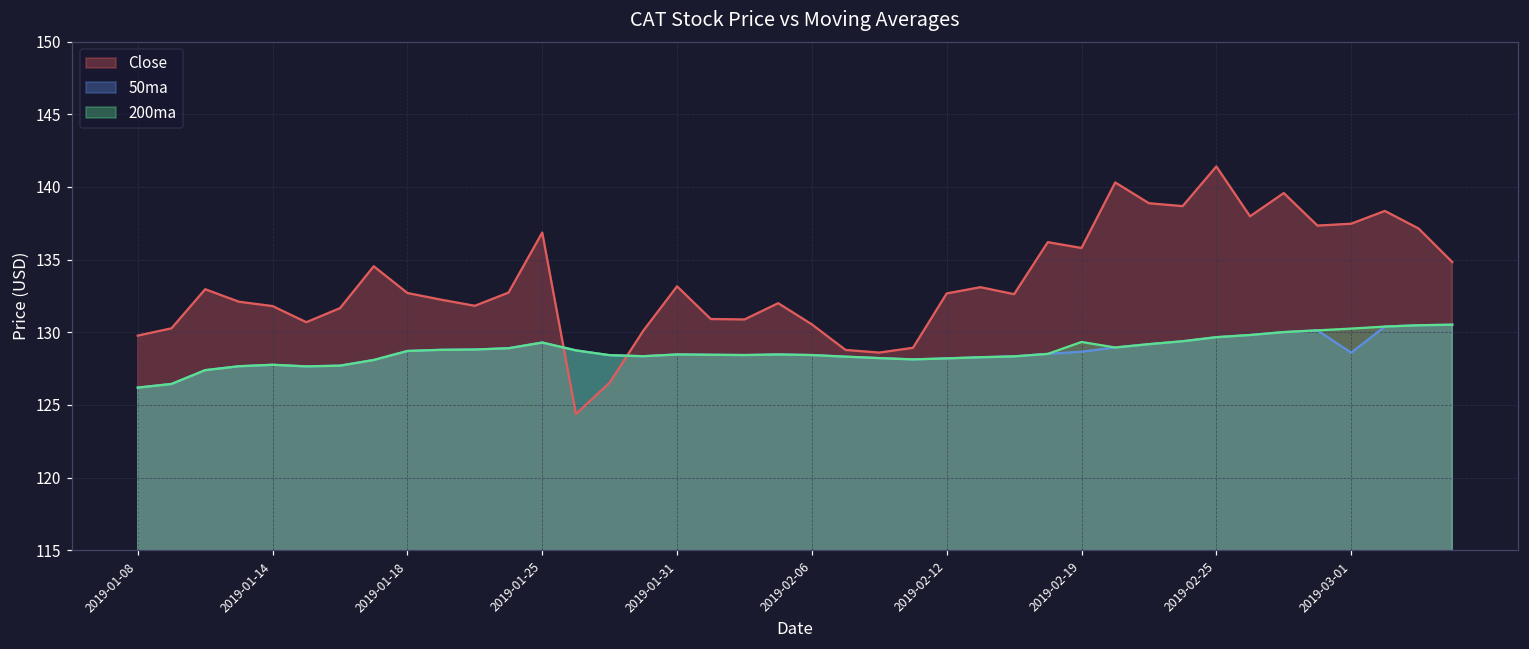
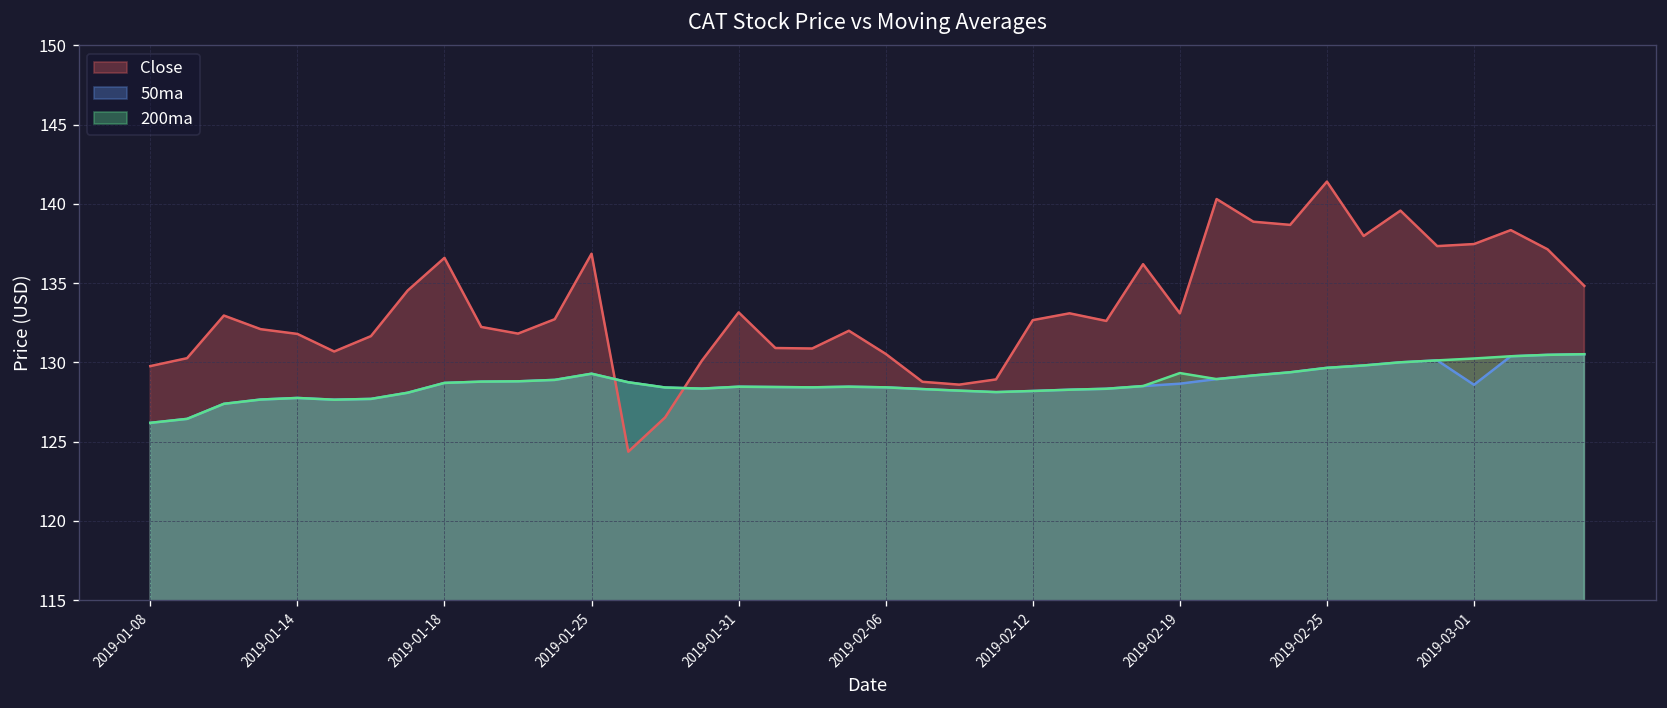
Close, 2019-01-18: 132.7 -> 136.6
Close, 2019-02-19: 135.8 -> 133.1
